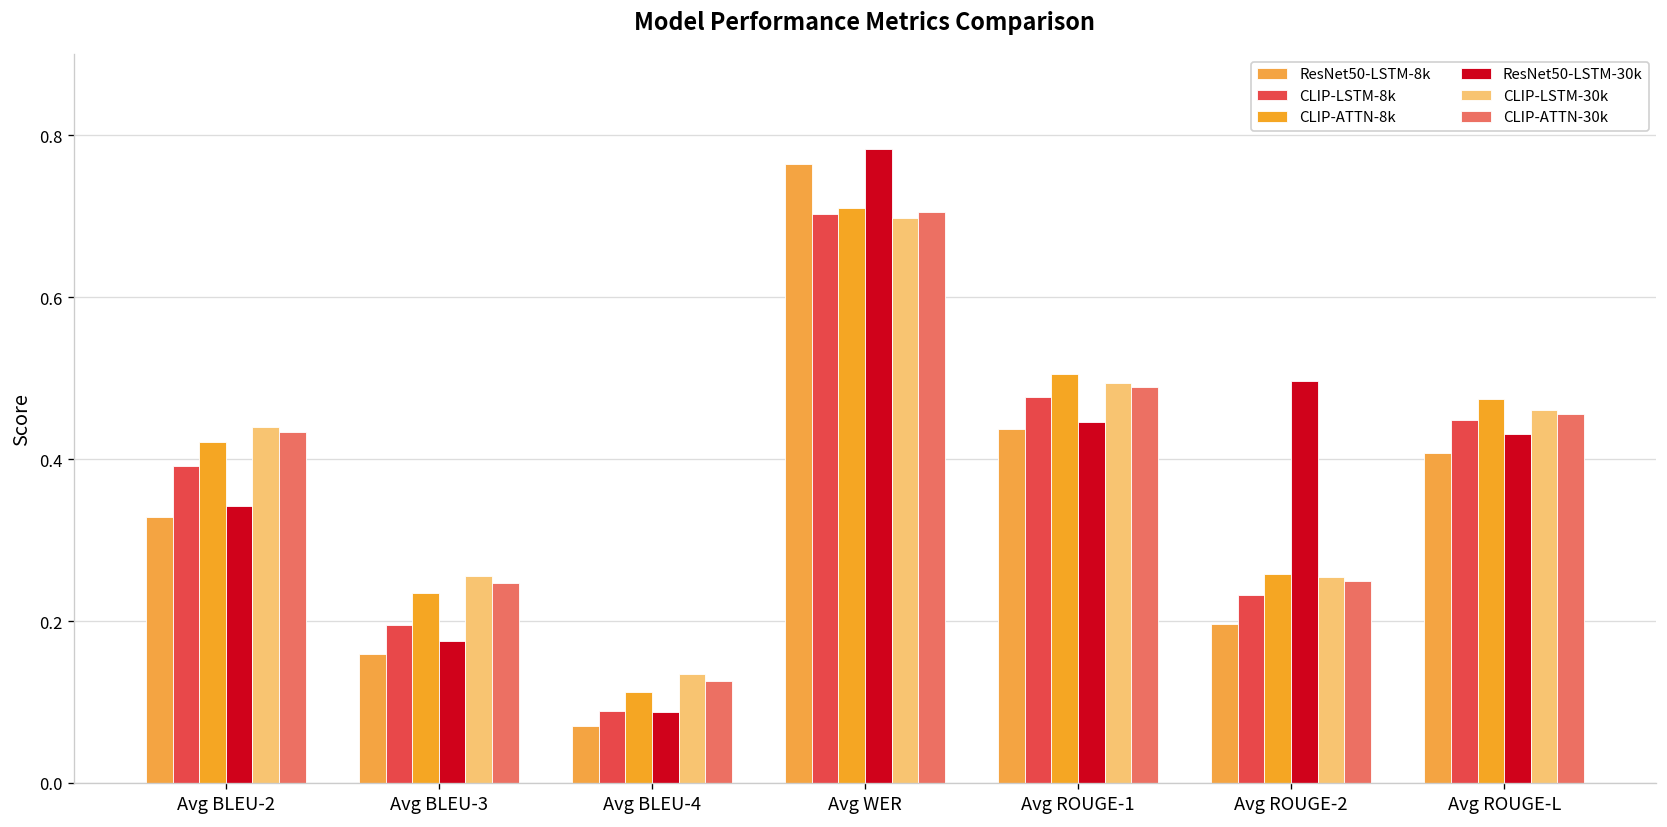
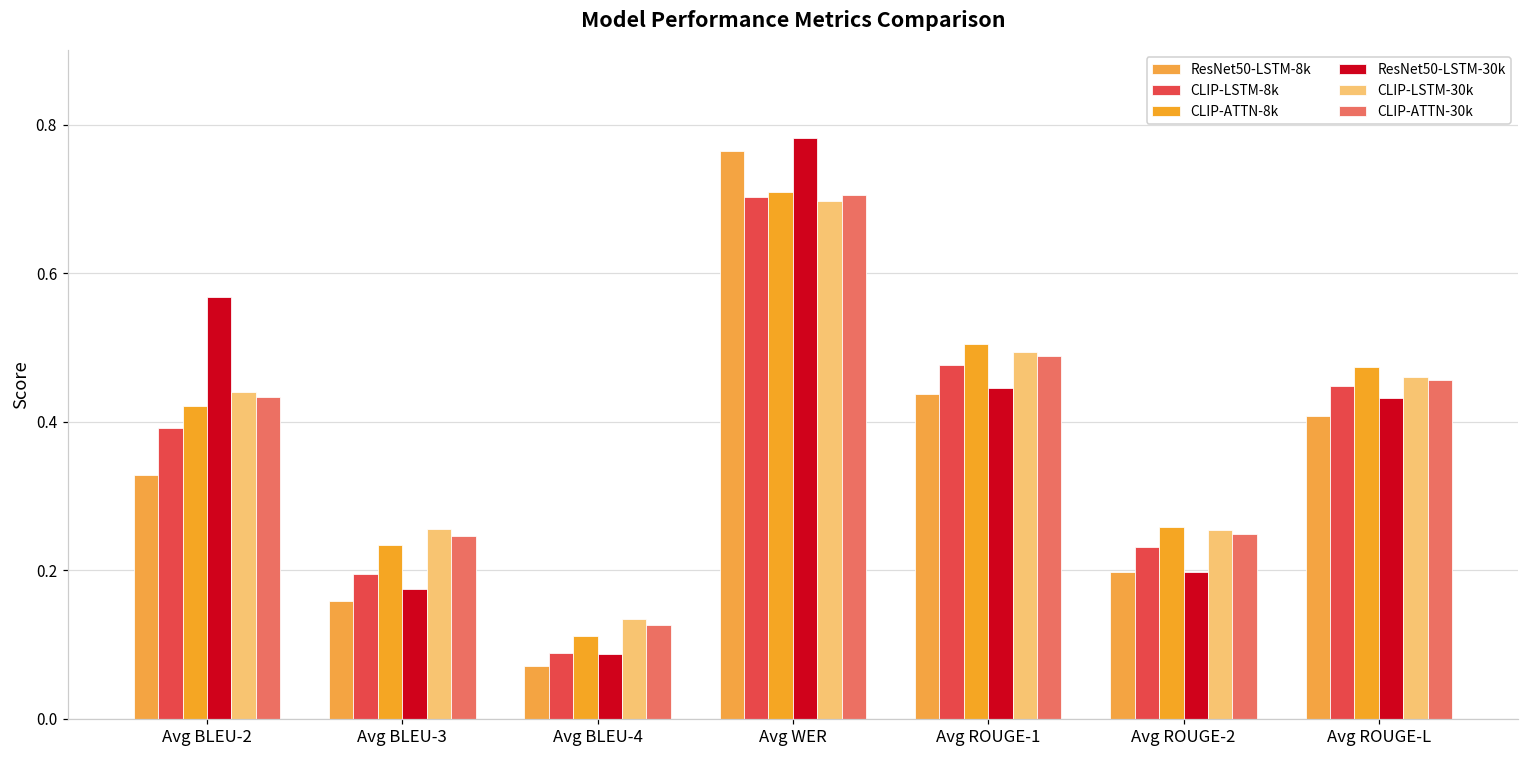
ResNet50-LSTM-30k, Avg BLEU-2: 0.34 -> 0.57
ResNet50-LSTM-30k, Avg ROUGE-2: 0.50 -> 0.20
